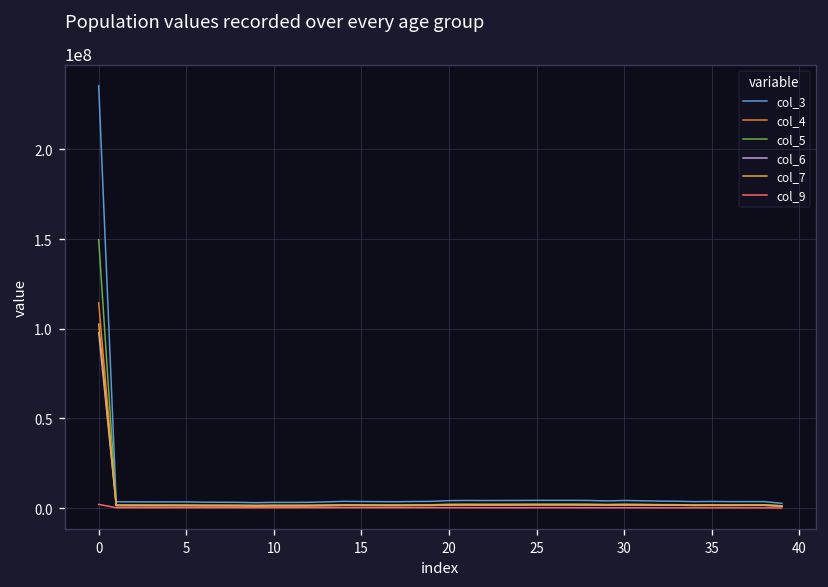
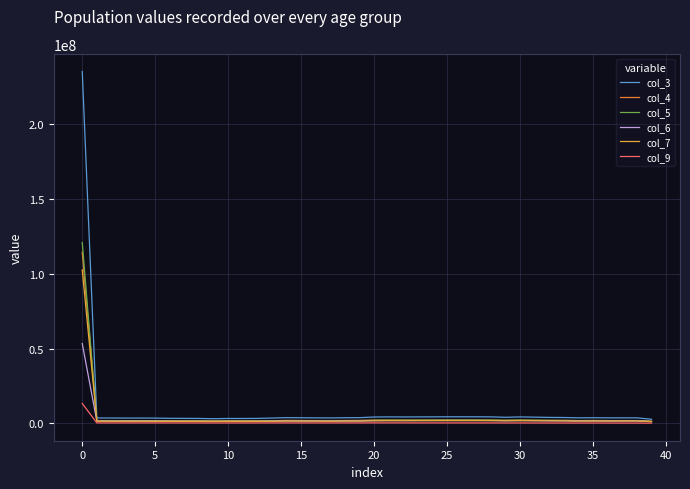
col_5, 0: 150000000 -> 121000000
col_6, 0: 98000000 -> 53000000
col_9, 0: 2000000 -> 13000000
